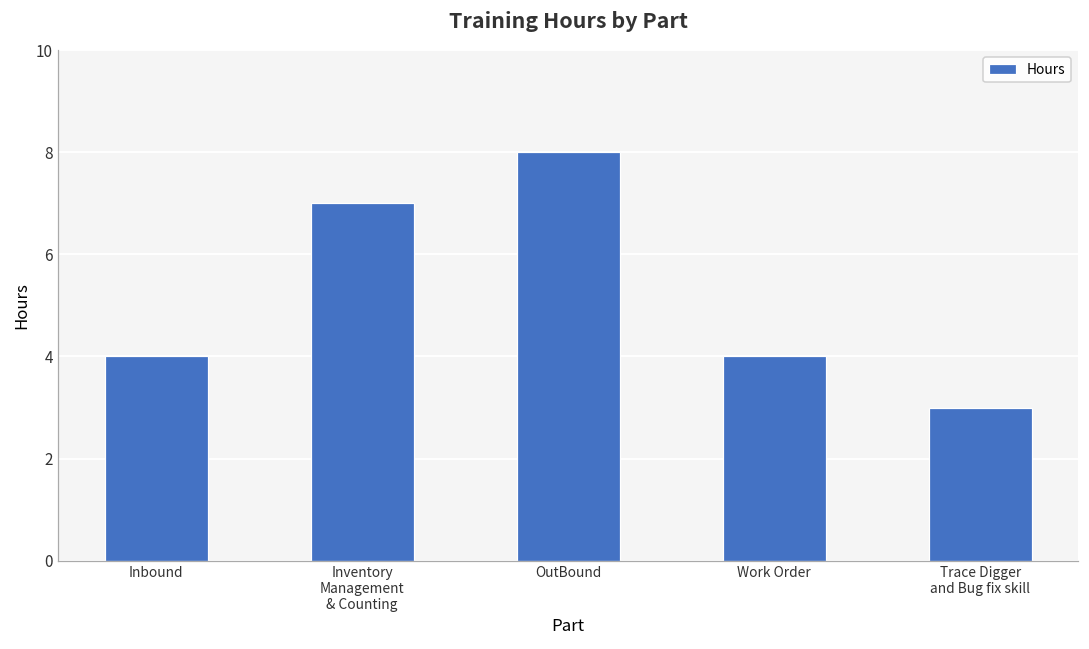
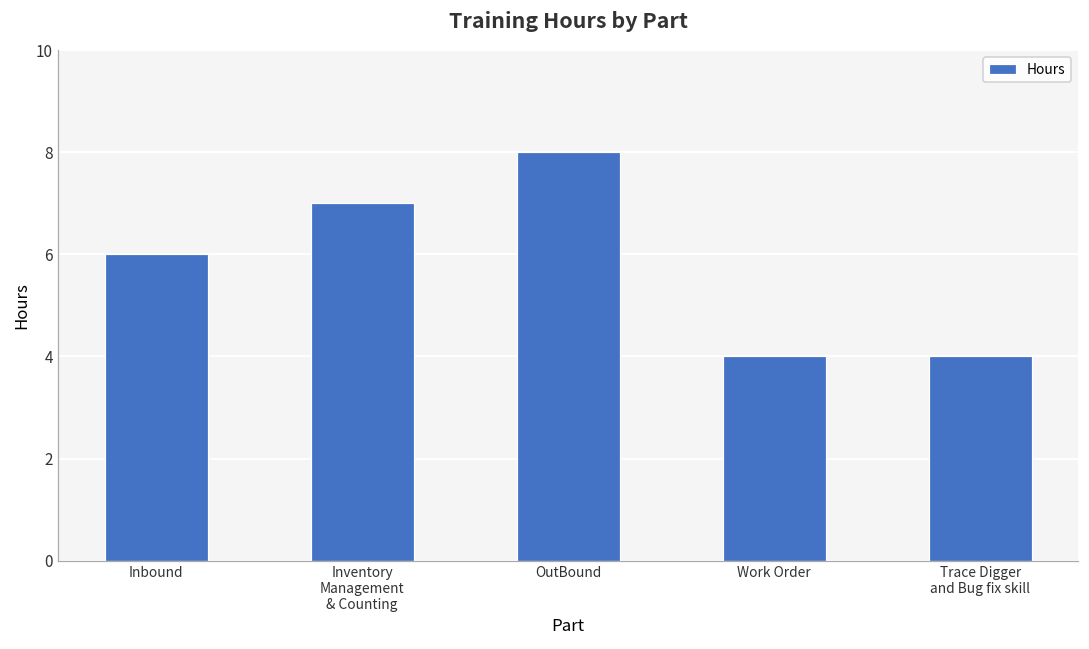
Inbound: 4 -> 6
Trace Digger and Bug fix skill: 3 -> 4
